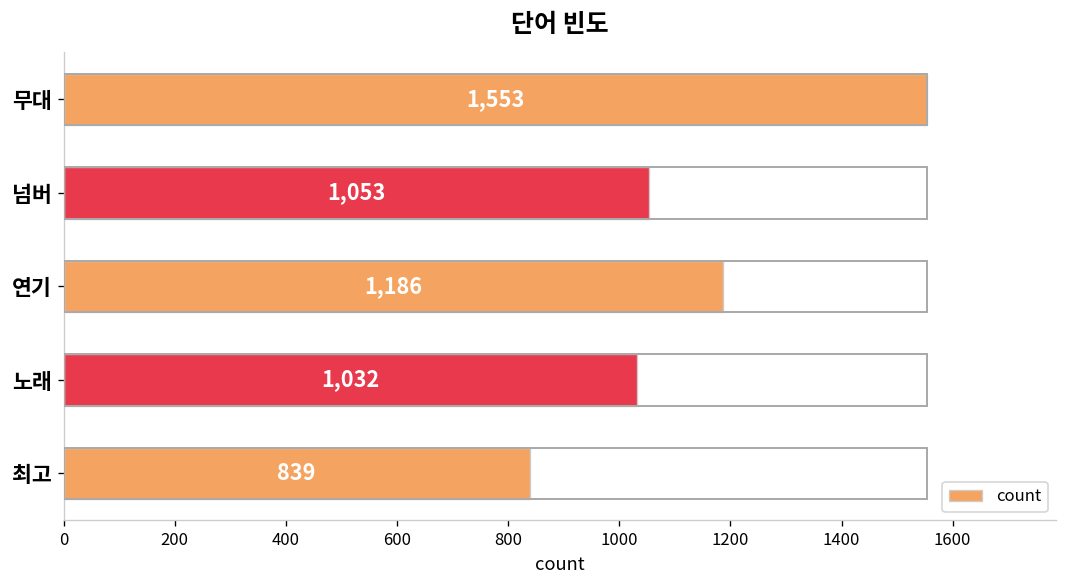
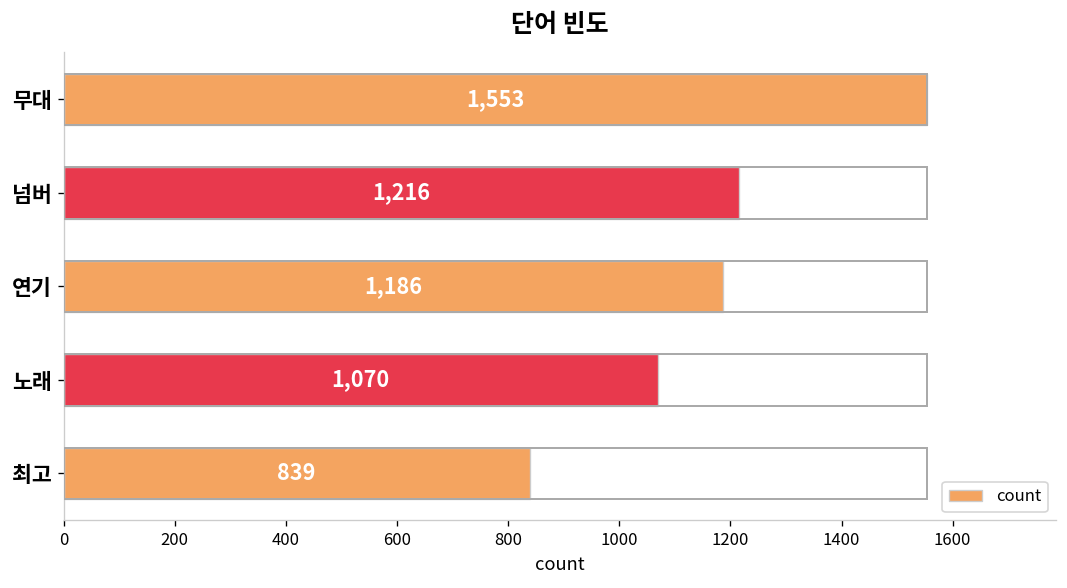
넘버: 1,053 -> 1,216
노래: 1,032 -> 1,070
